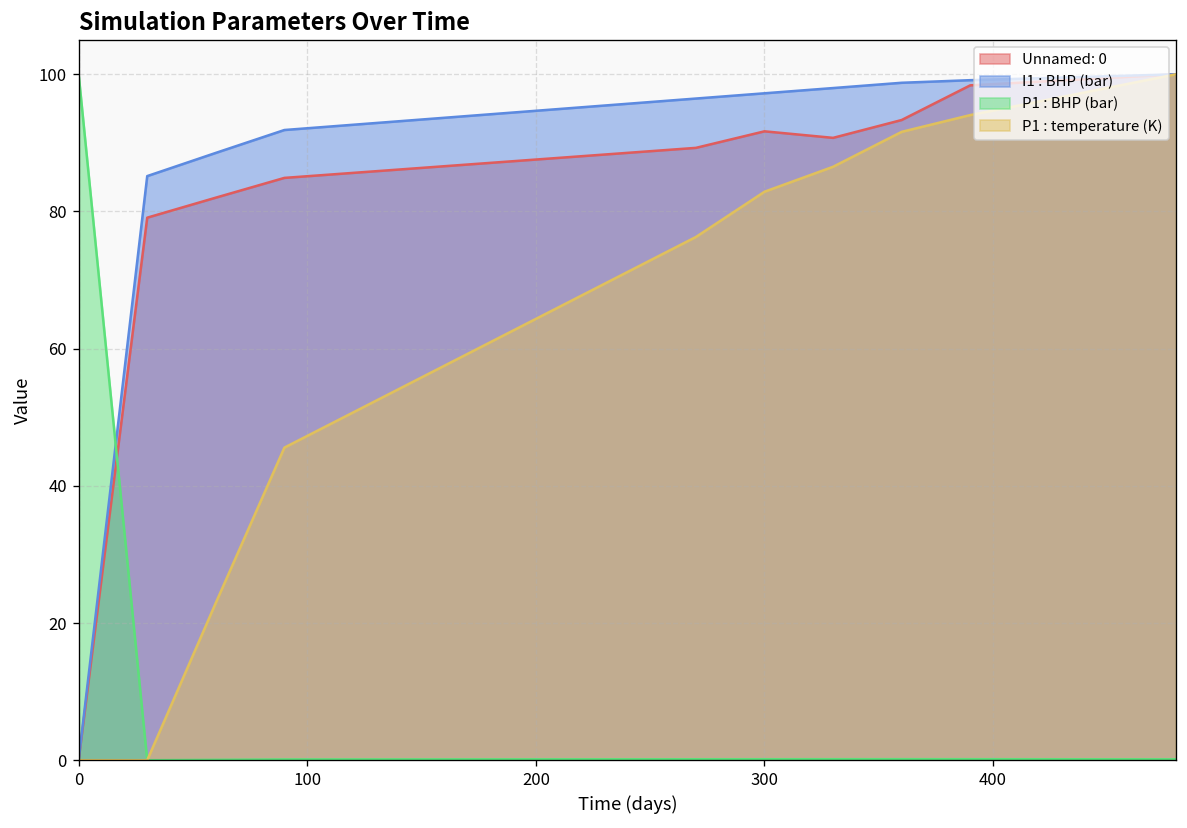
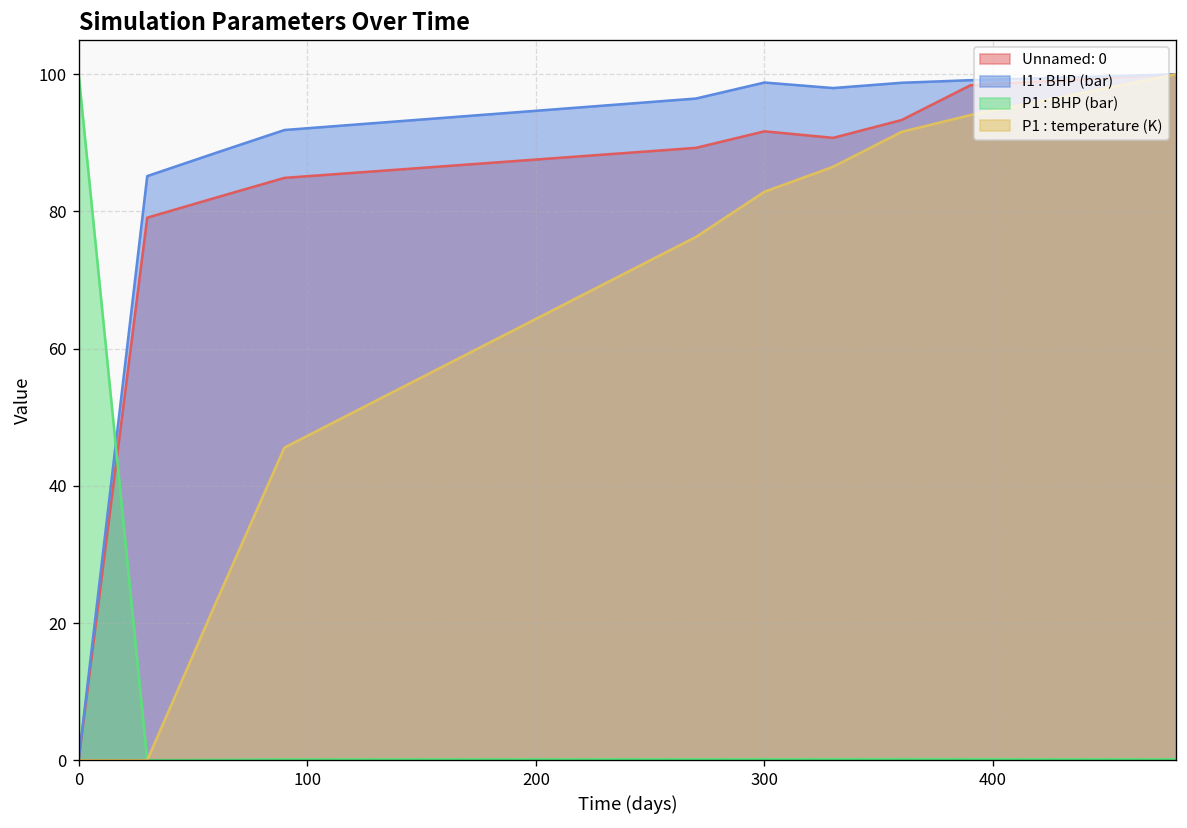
I1 : BHP (bar), 300: 97 -> 99
